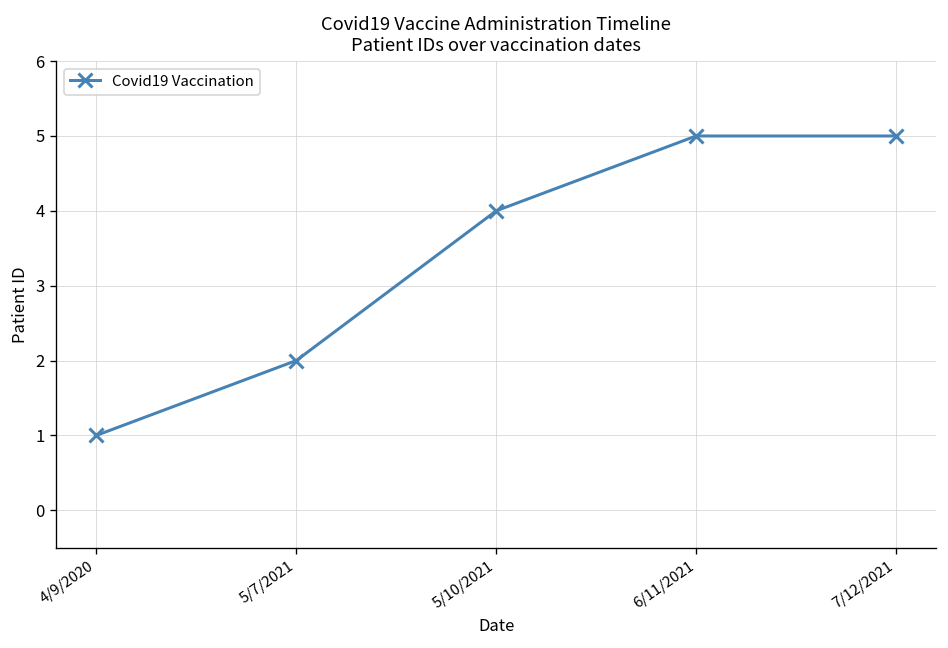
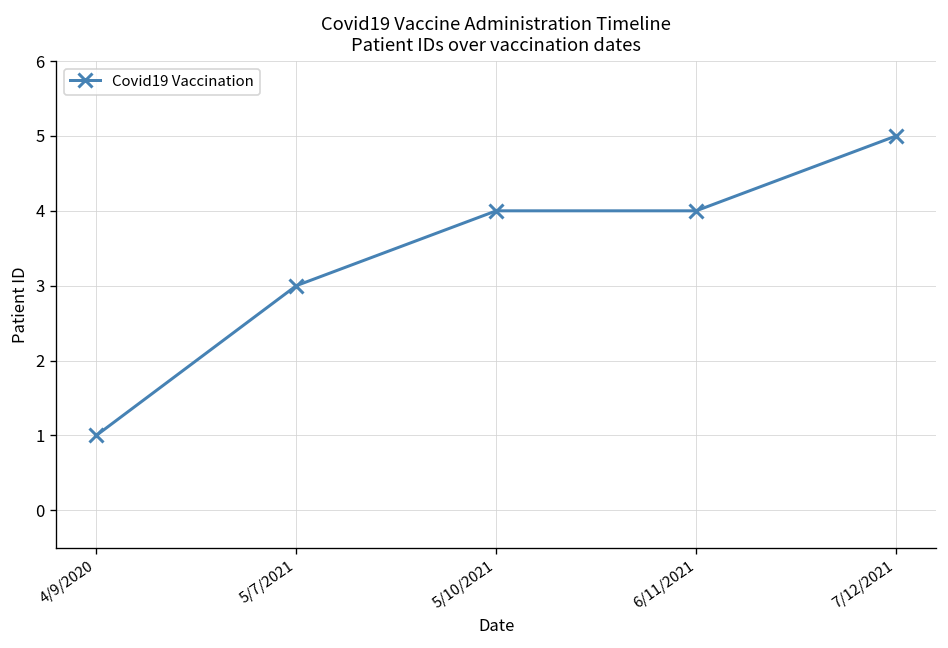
5/7/2021: 2 -> 3
6/11/2021: 5 -> 4
